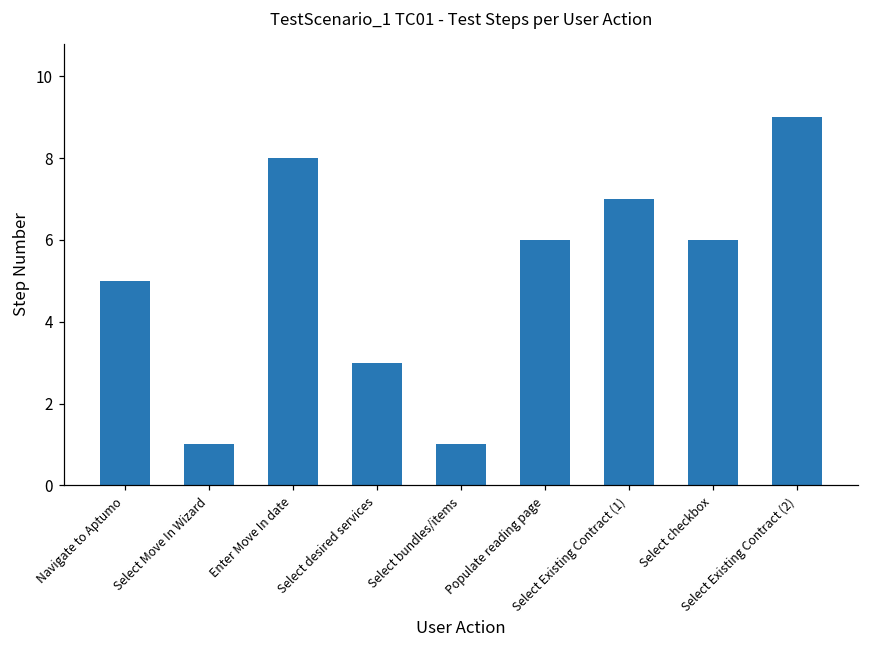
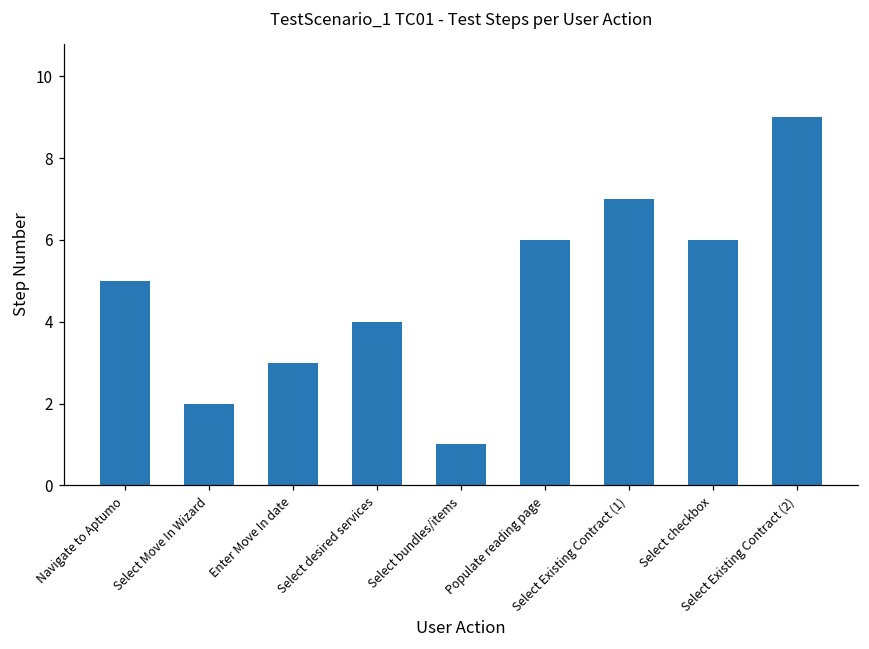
Select Move In Wizard: 1 -> 2
Enter Move In date: 8 -> 3
Select desired services: 3 -> 4
